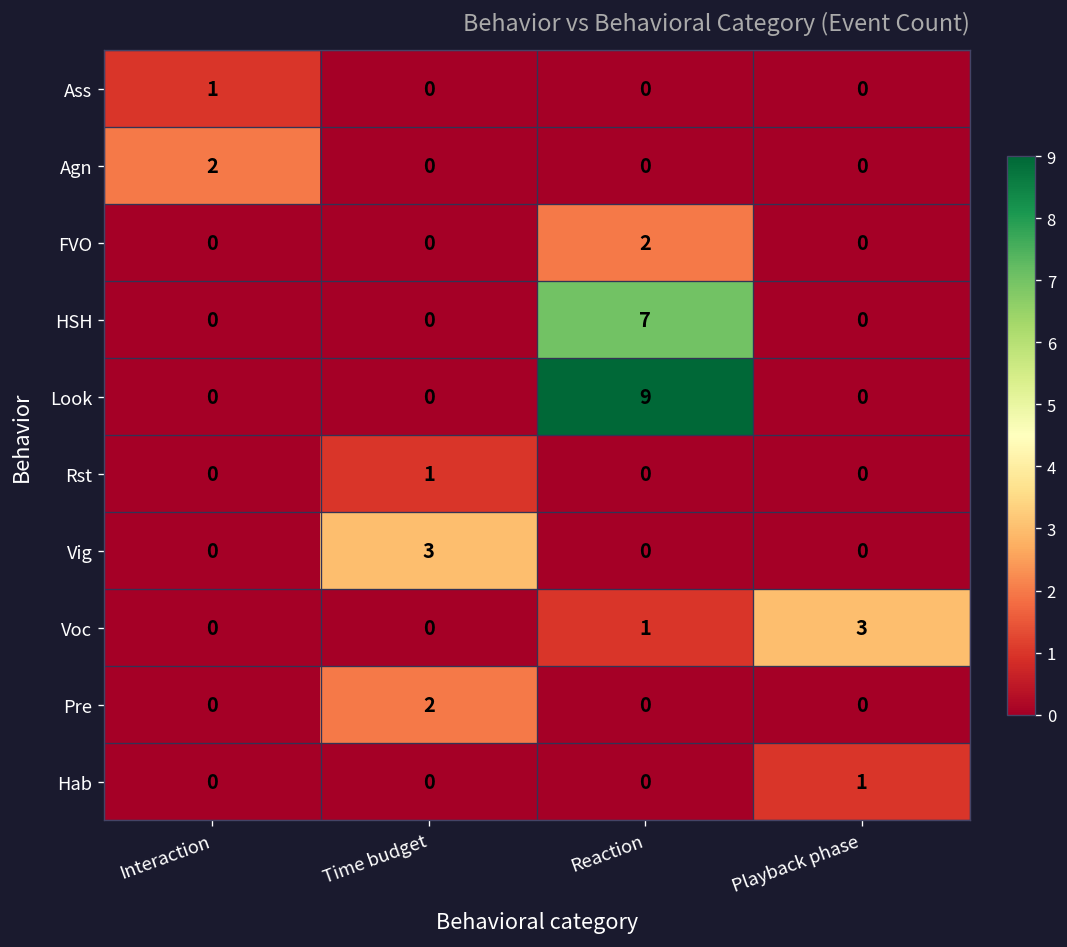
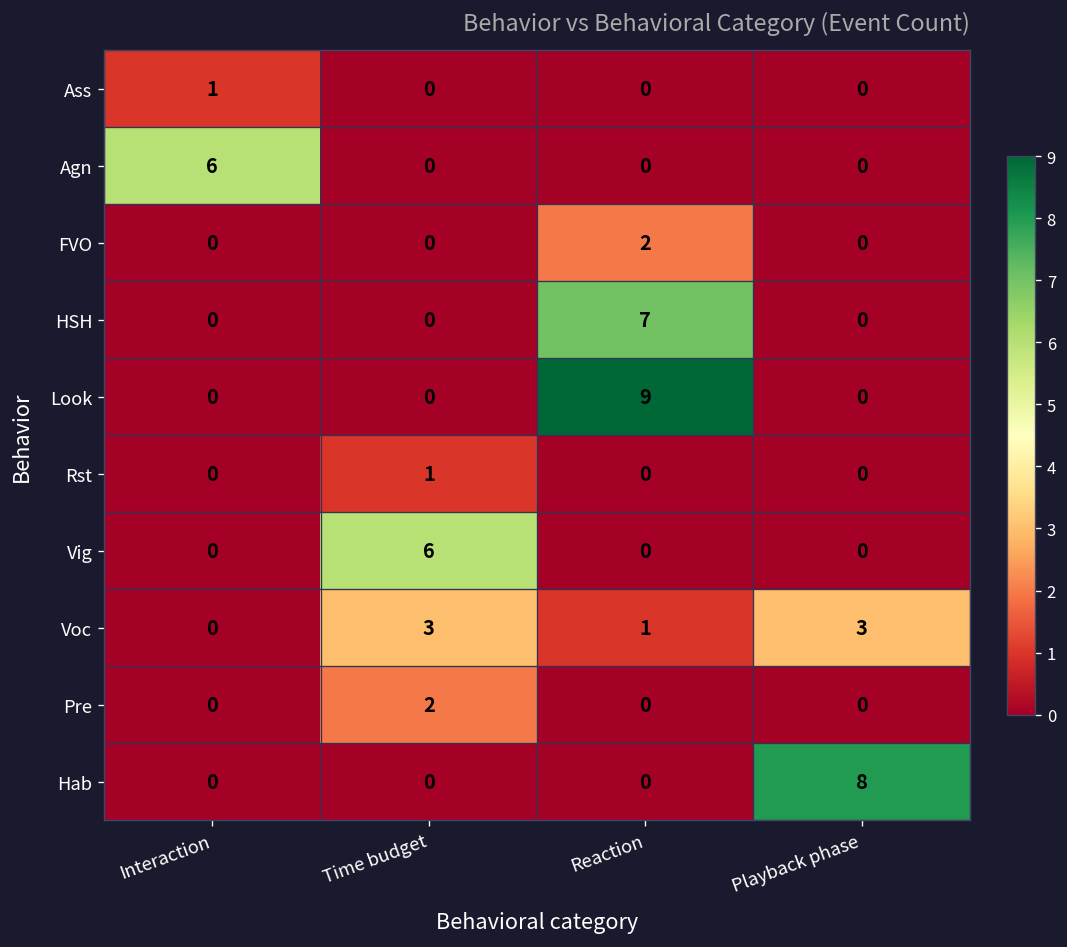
Agn, Interaction: 2 -> 6
Vig, Time budget: 3 -> 6
Voc, Time budget: 0 -> 3
Hab, Playback phase: 1 -> 8
